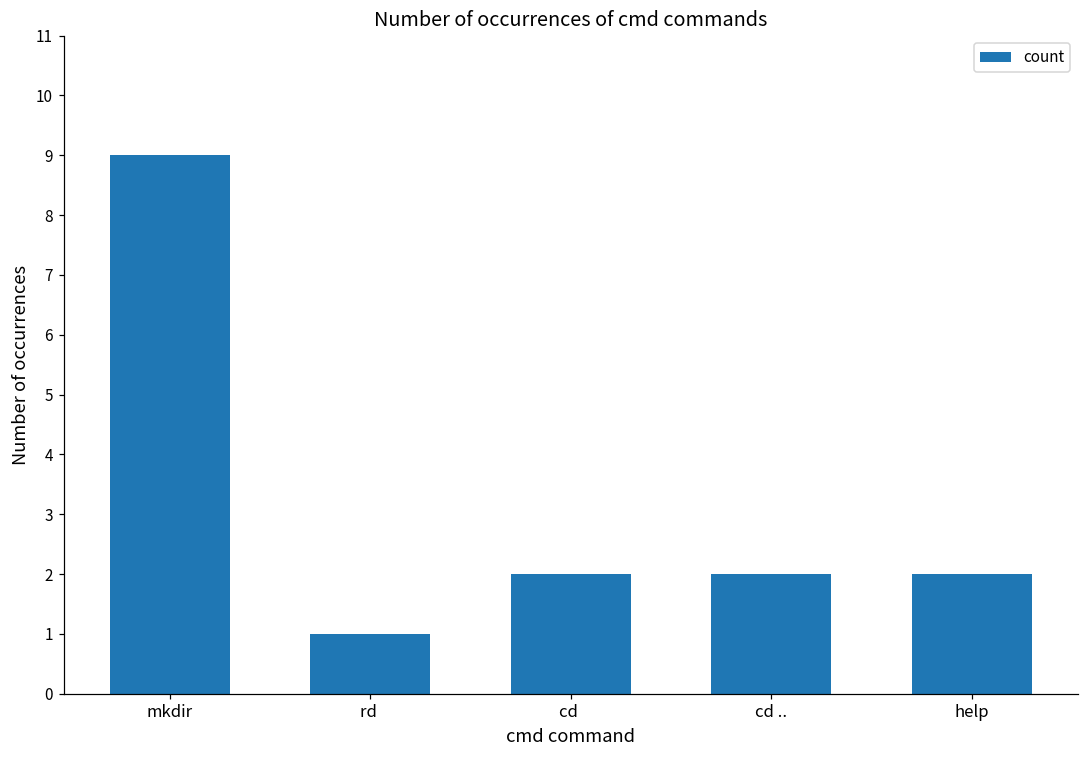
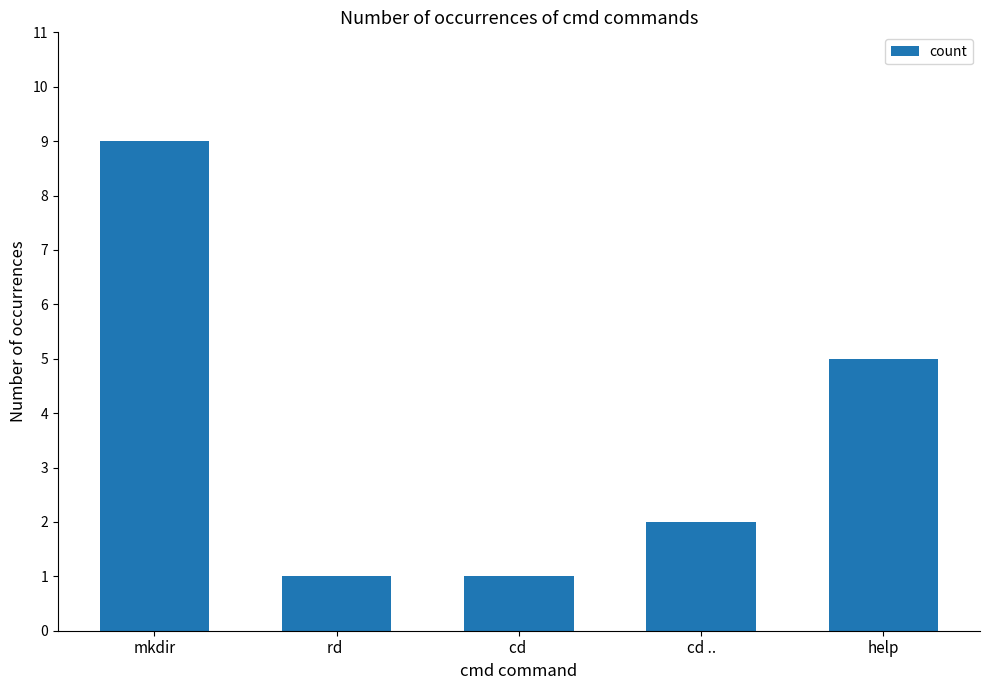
cd: 2 -> 1
help: 2 -> 5
